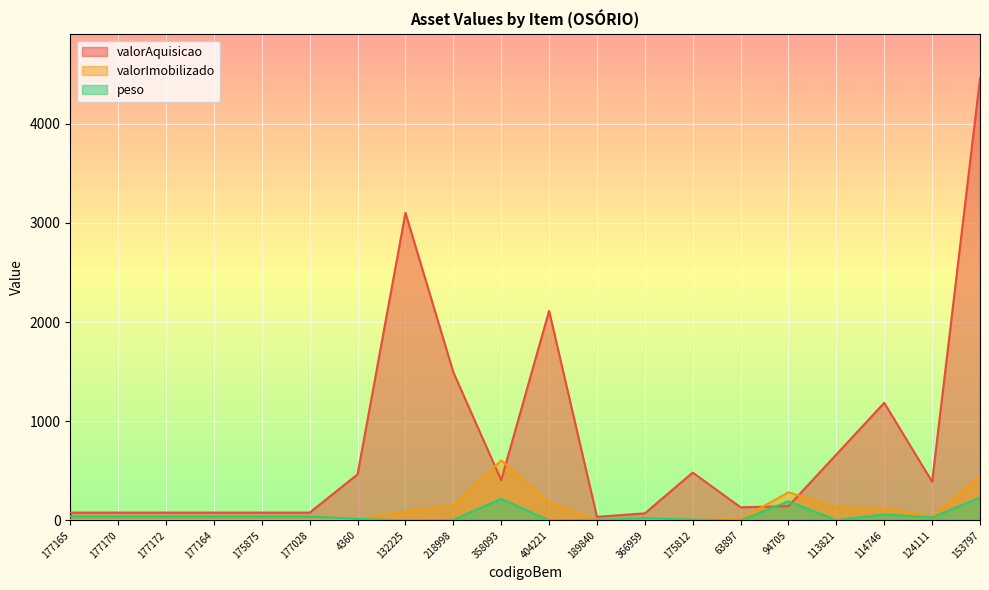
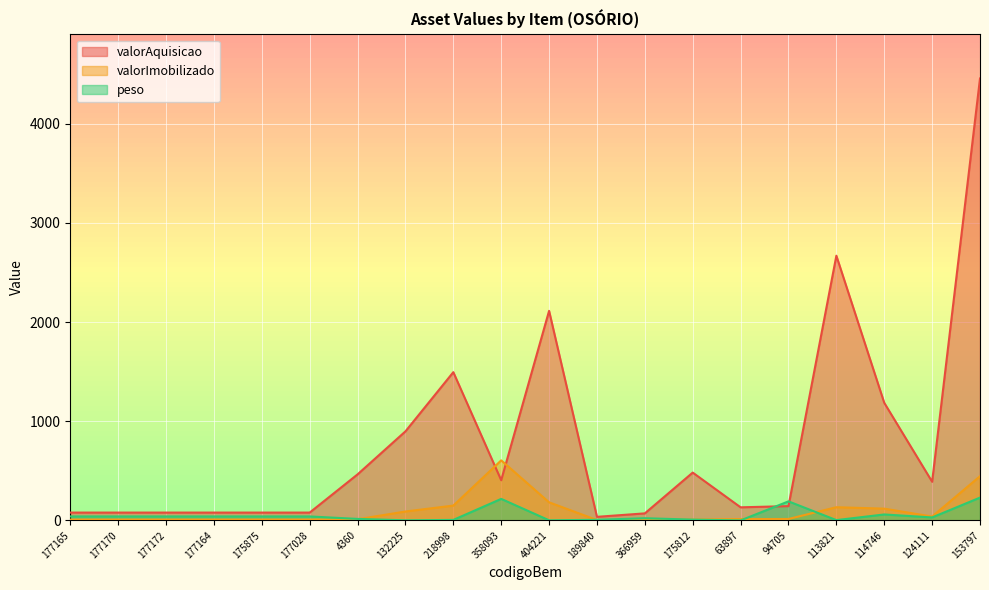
valorAquisicao, 132225: 3100 -> 900
valorImobilizado, 94705: 300 -> 0
valorAquisicao, 113821: 700 -> 2700
